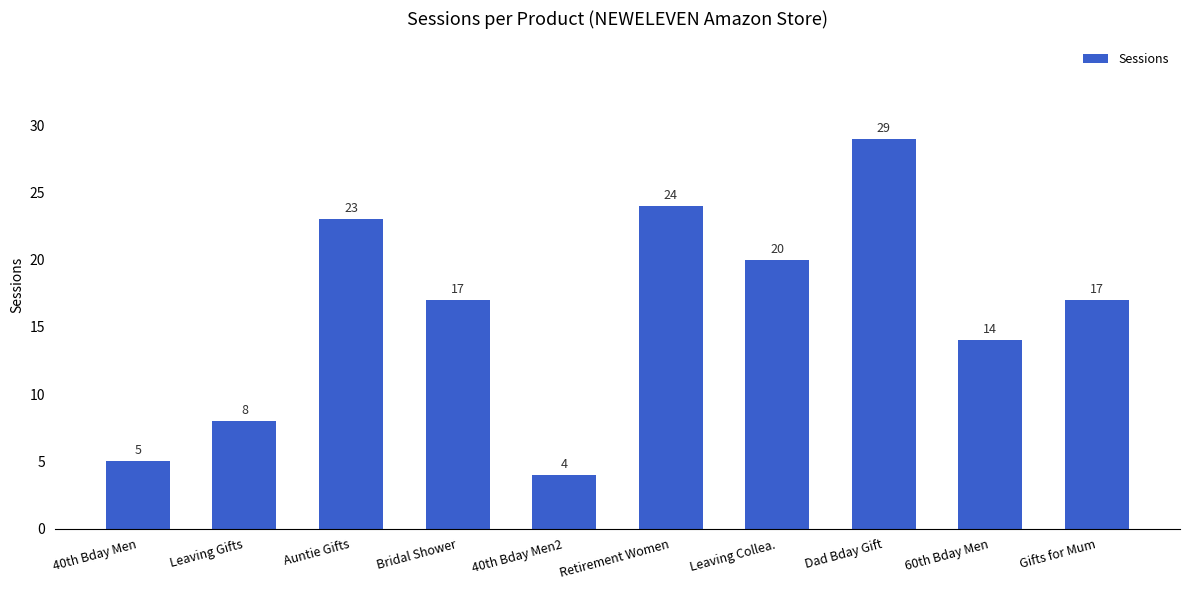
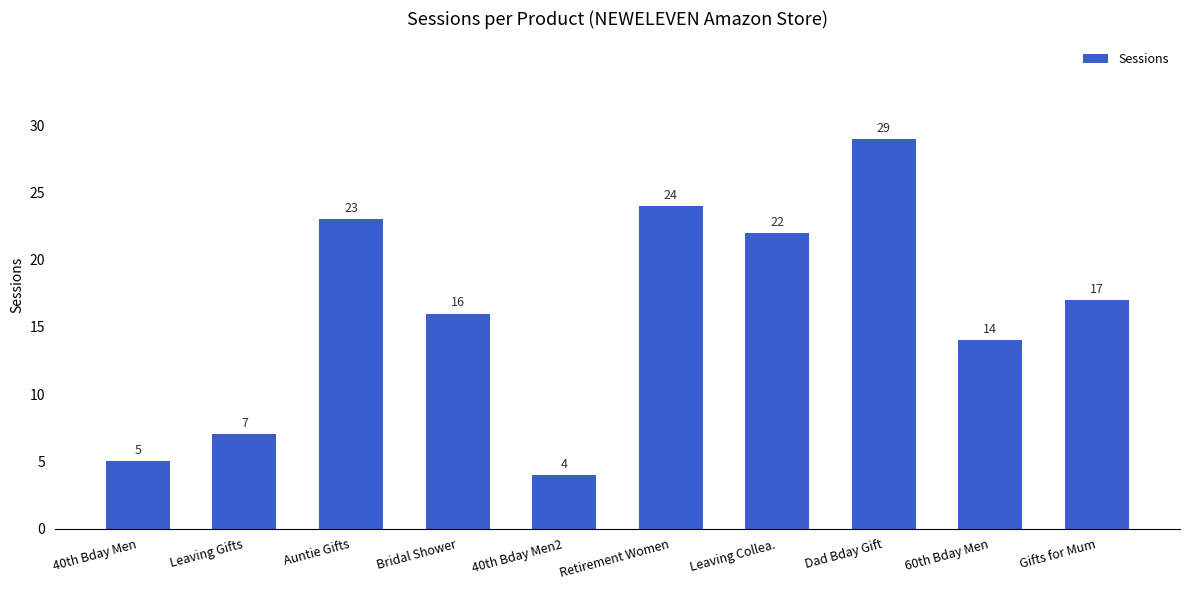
Leaving Gifts: 8 -> 7
Bridal Shower: 17 -> 16
Leaving Collea.: 20 -> 22
